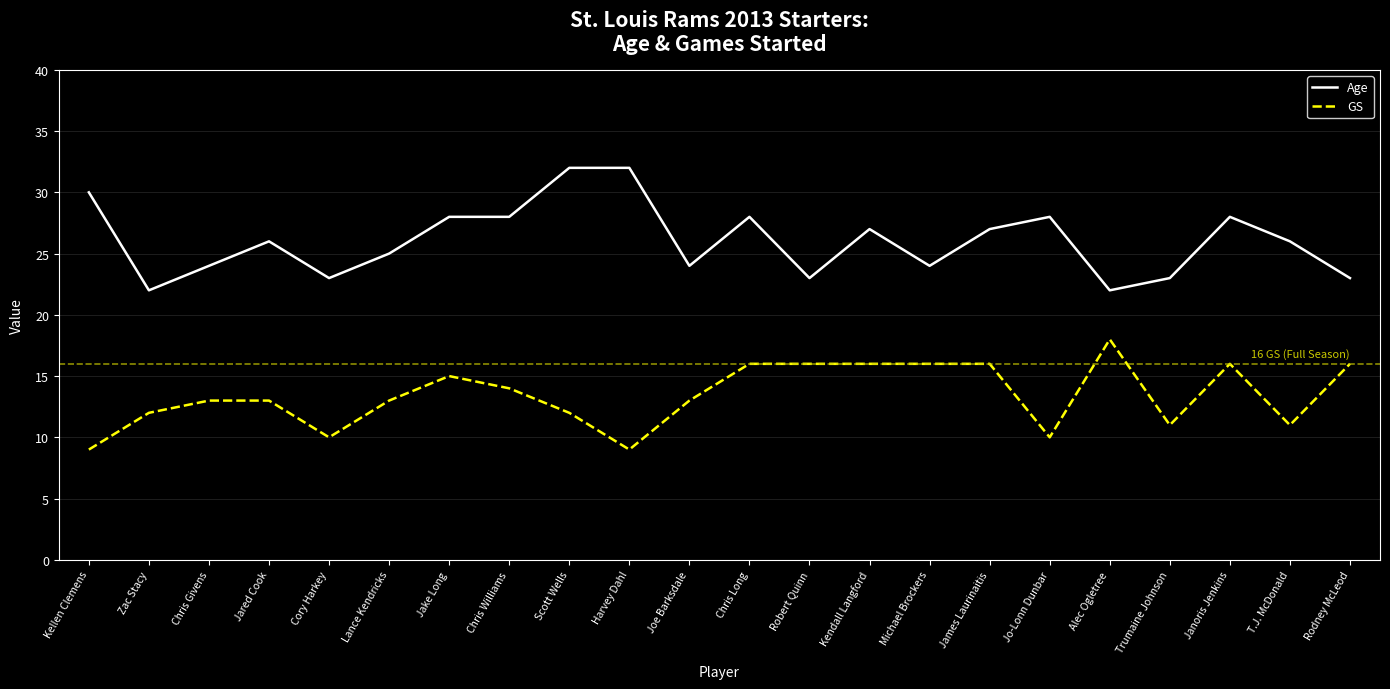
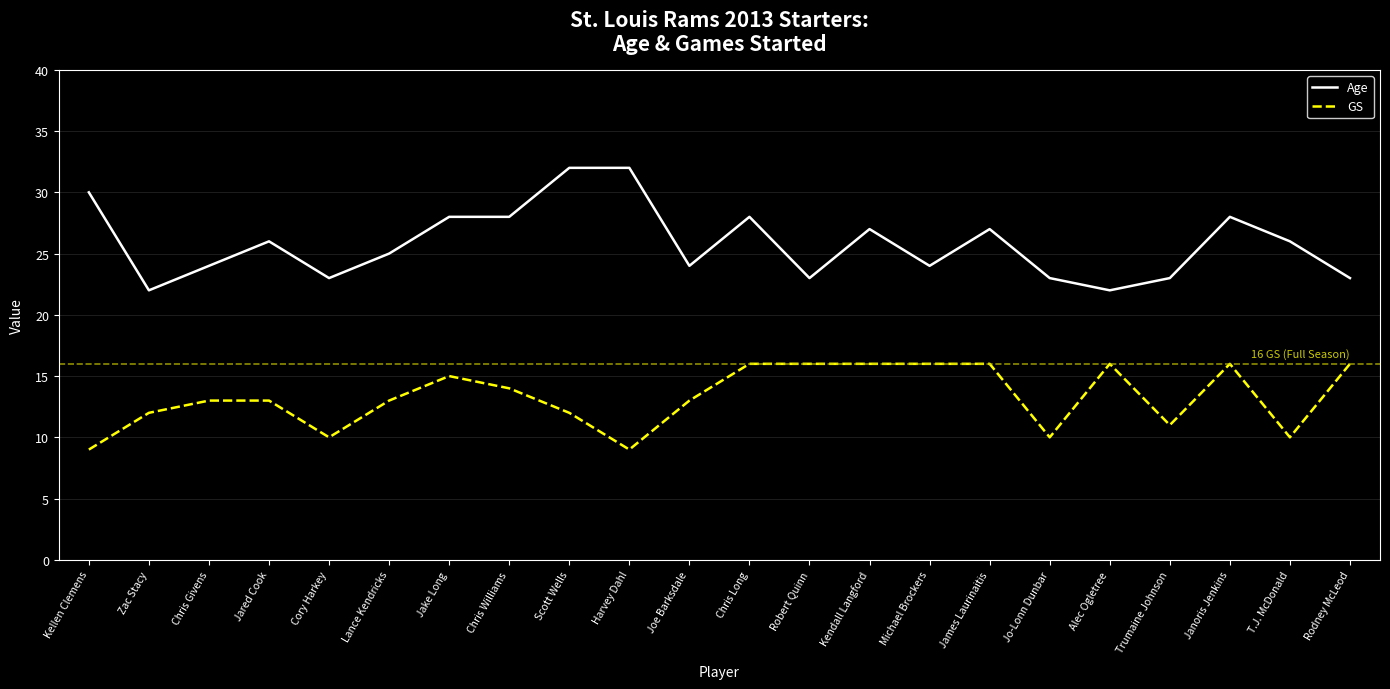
Age, Jo-Lonn Dunbar: 28 -> 23
GS, Alec Ogletree: 18 -> 16
GS, T.J. McDonald: 11 -> 10
